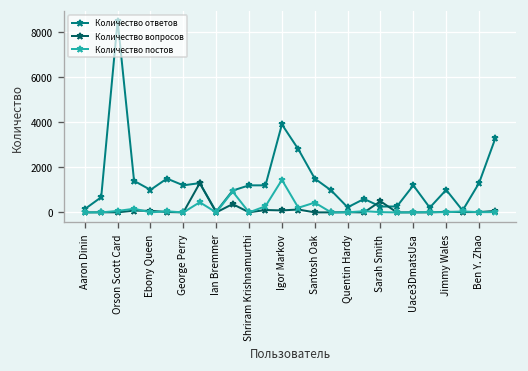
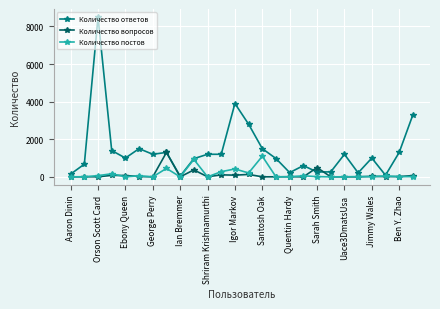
Количество постов, Igor Markov: 1400 -> 400
Количество постов, Santosh Oak: 400 -> 1100
